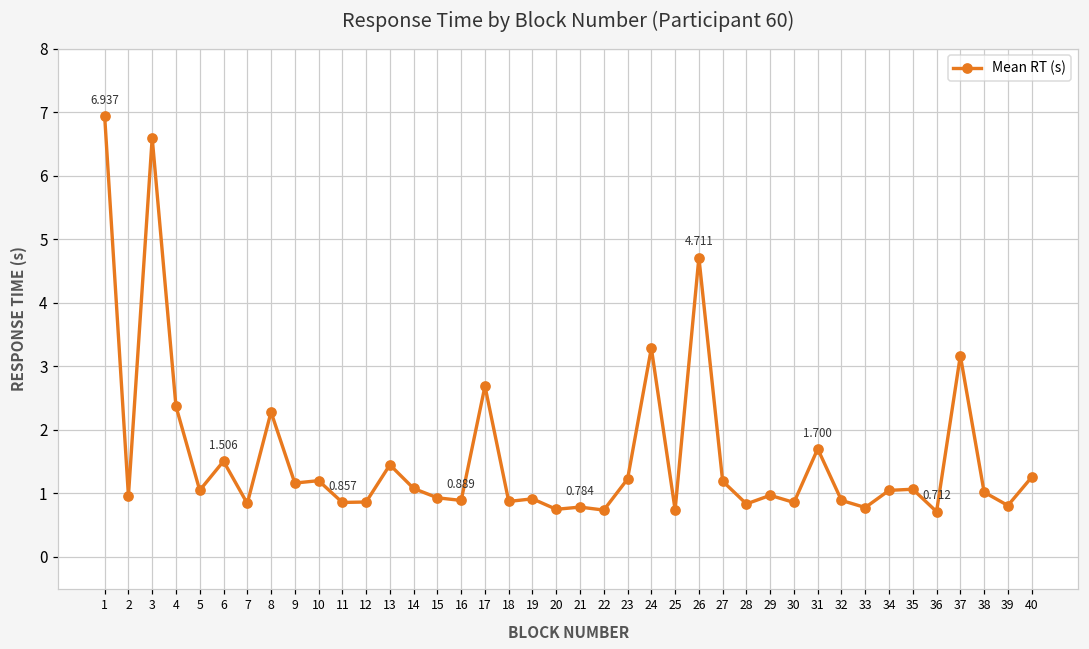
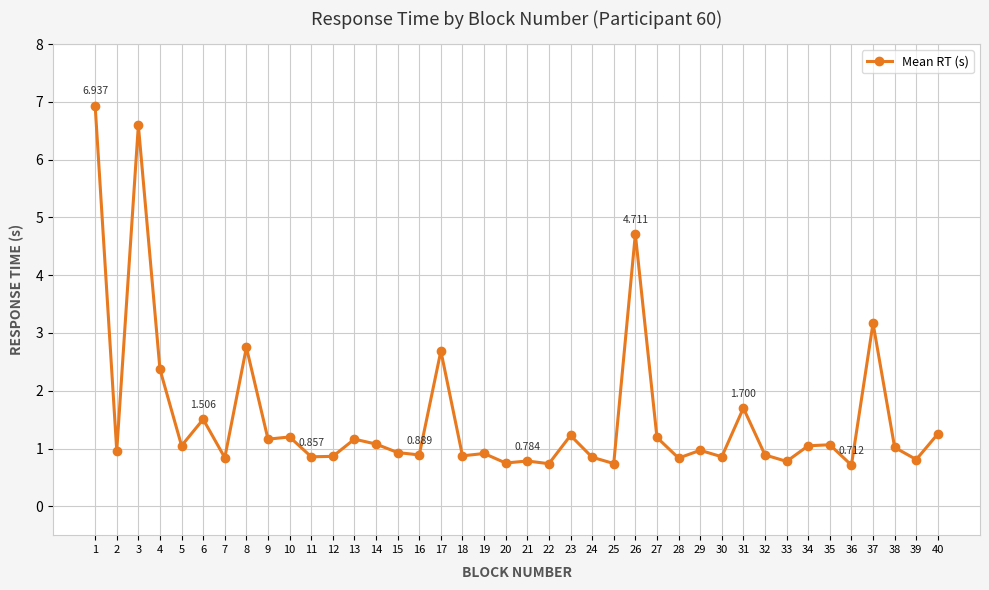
8: 2.3 -> 2.8
13: 1.4 -> 1.2
24: 3.3 -> 0.8
